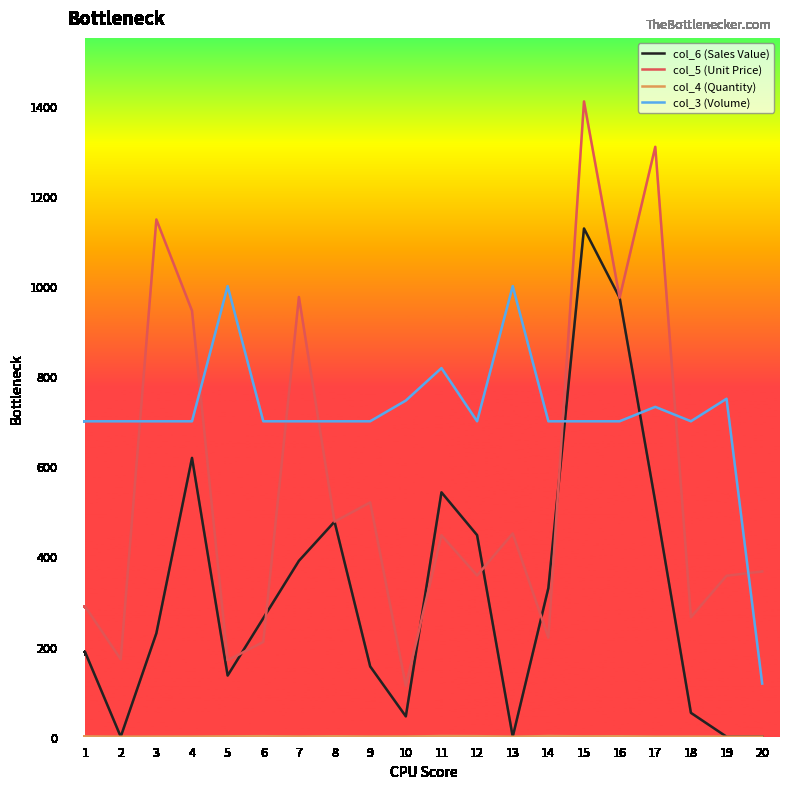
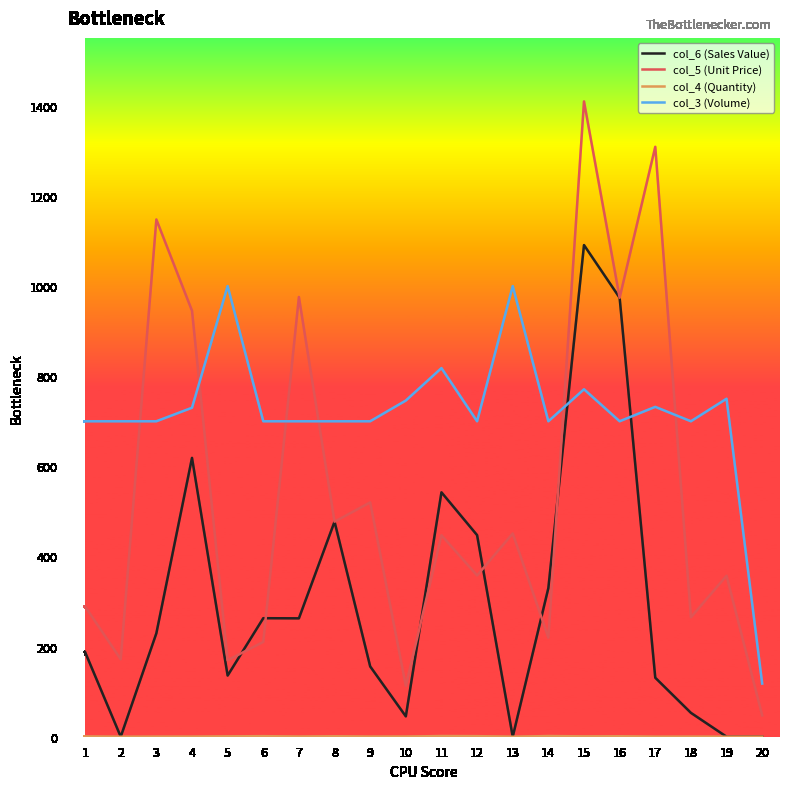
col_3 (Volume), 4: 700 -> 730
col_6 (Sales Value), 7: 390 -> 260
col_6 (Sales Value), 15: 1130 -> 1090
col_3 (Volume), 15: 700 -> 770
col_6 (Sales Value), 17: 520 -> 130
col_5 (Unit Price), 20: 370 -> 50
